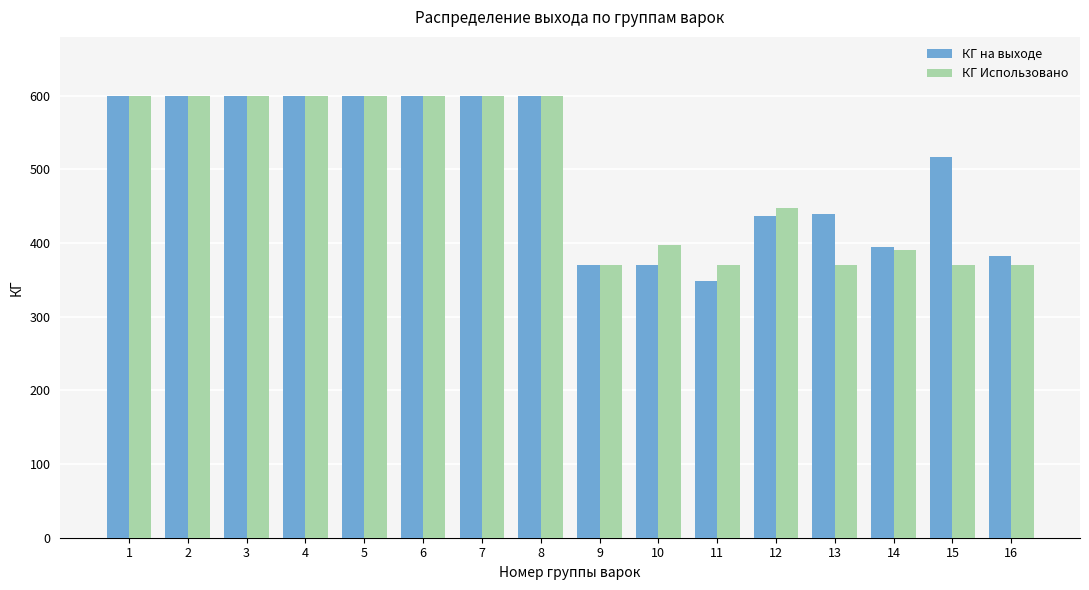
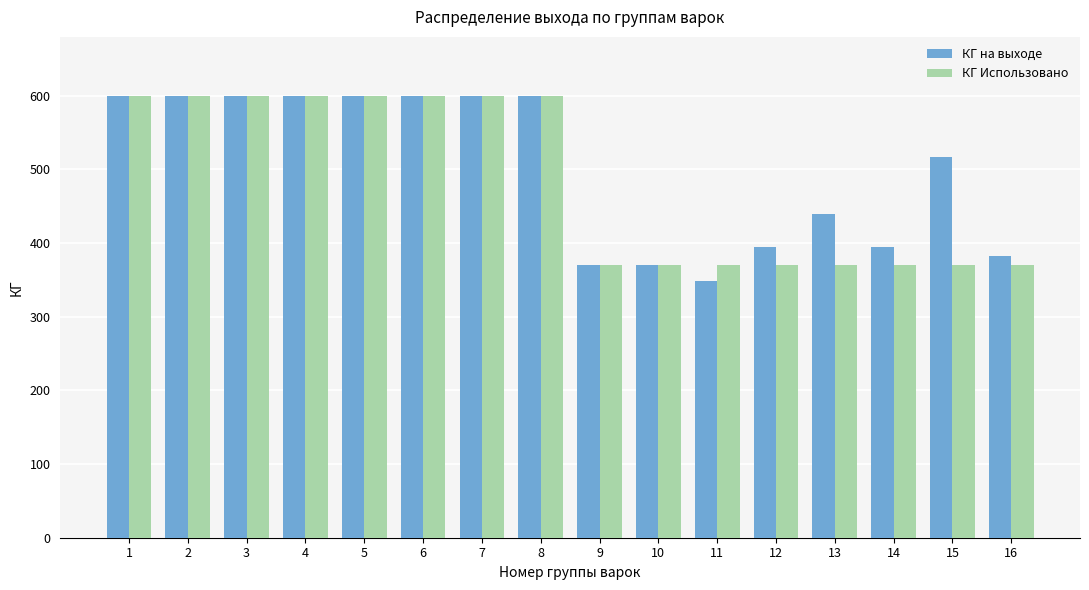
КГ Использовано, 10: 400 -> 370
КГ на выходе, 12: 440 -> 400
КГ Использовано, 12: 450 -> 370
КГ Использовано, 14: 390 -> 370
